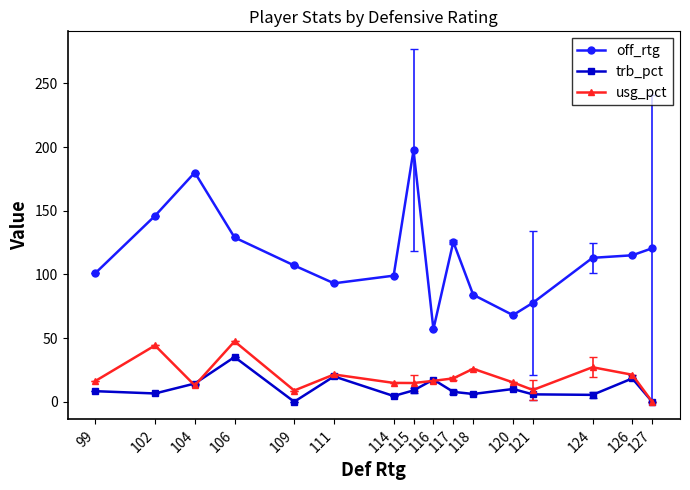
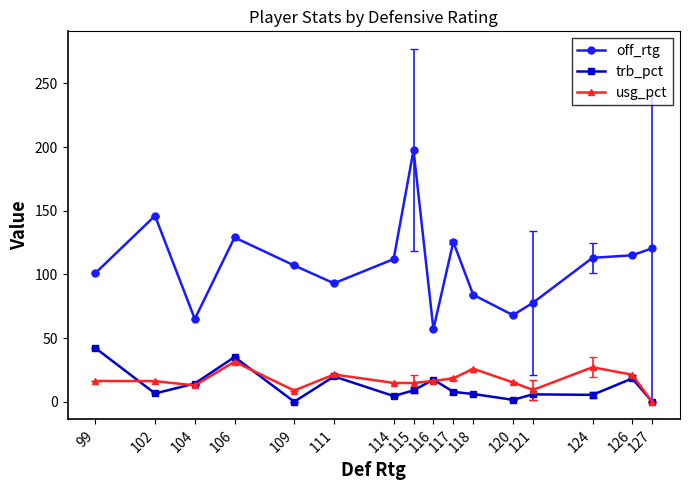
trb_pct, 99: 8 -> 42
usg_pct, 102: 44 -> 16
off_rtg, 104: 180 -> 65
usg_pct, 106: 47 -> 31
off_rtg, 114: 99 -> 112
trb_pct, 120: 10 -> 2
